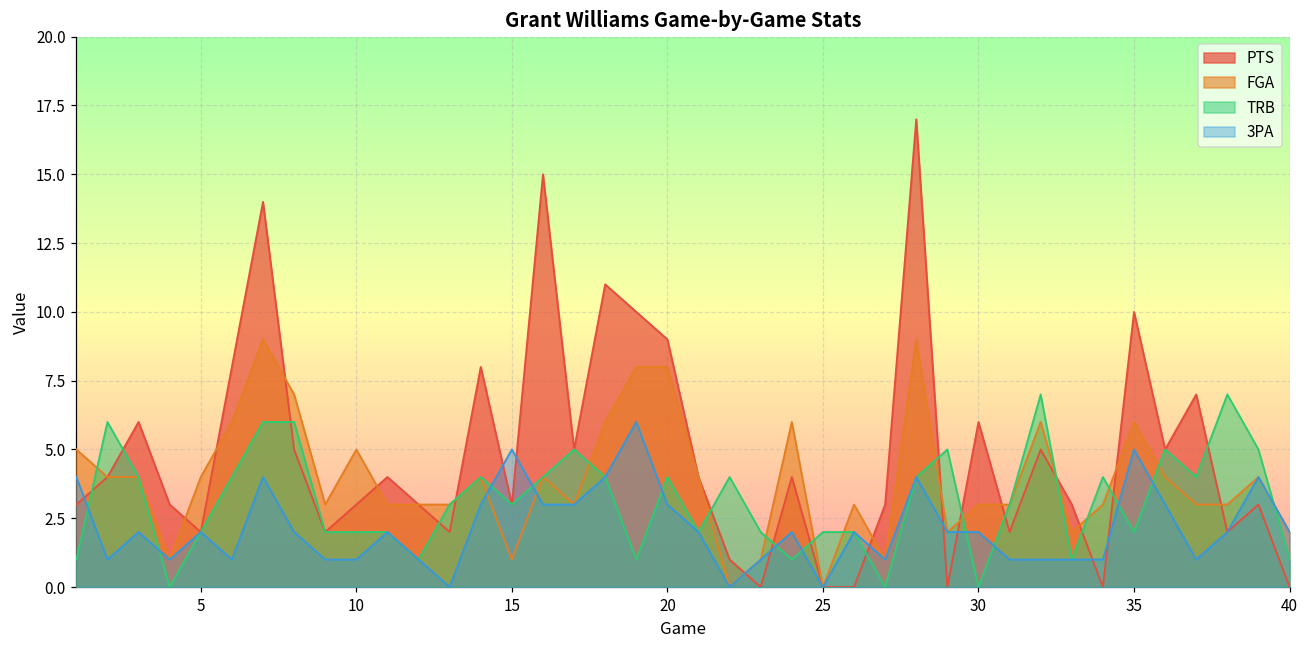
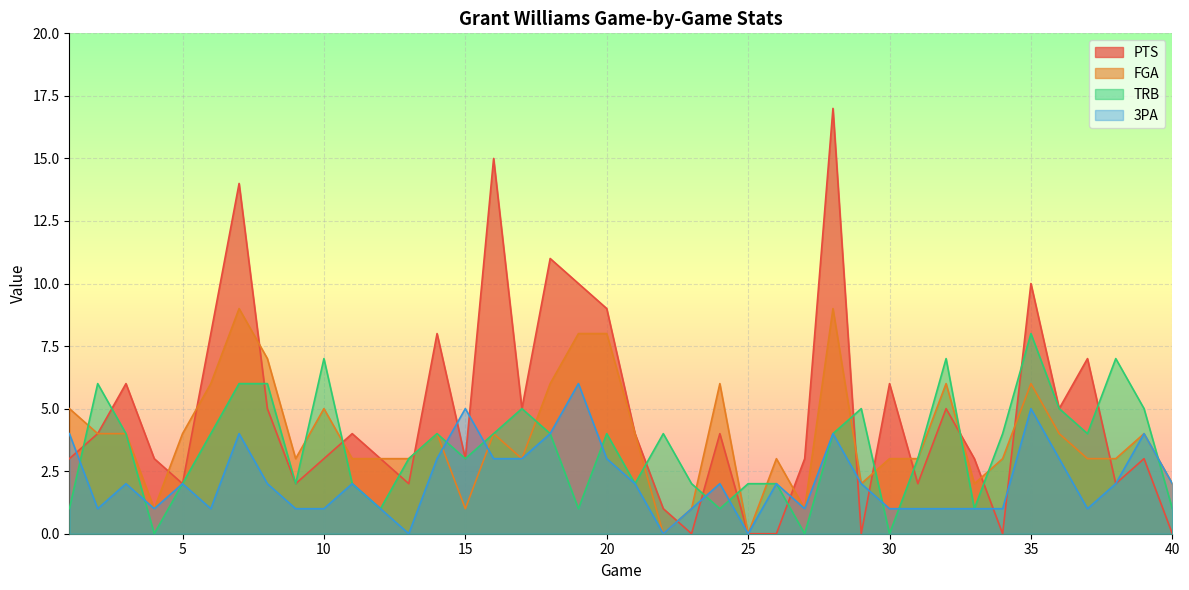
TRB, 10: 2 -> 7
3PA, 30: 2 -> 1
TRB, 35: 2 -> 8
